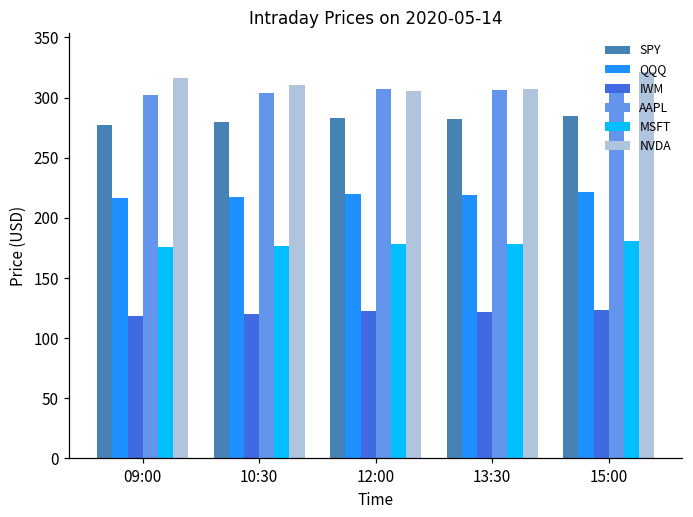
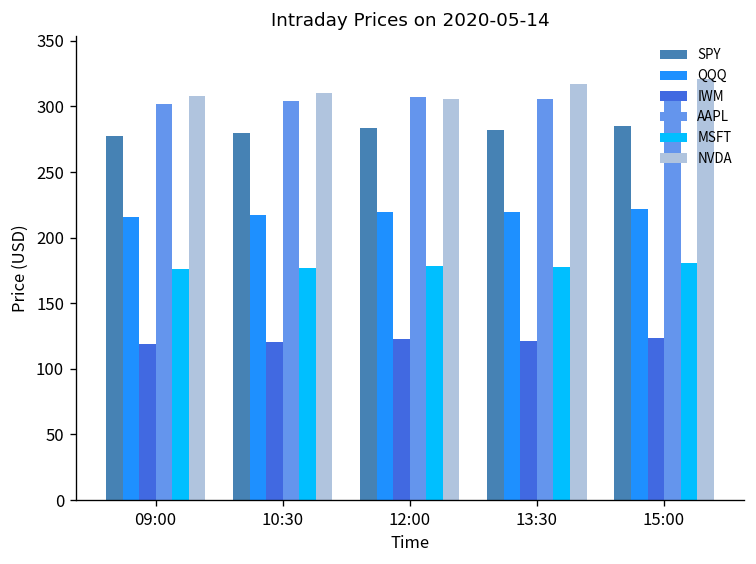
NVDA, 09:00: 316 -> 308
NVDA, 13:30: 307 -> 317
